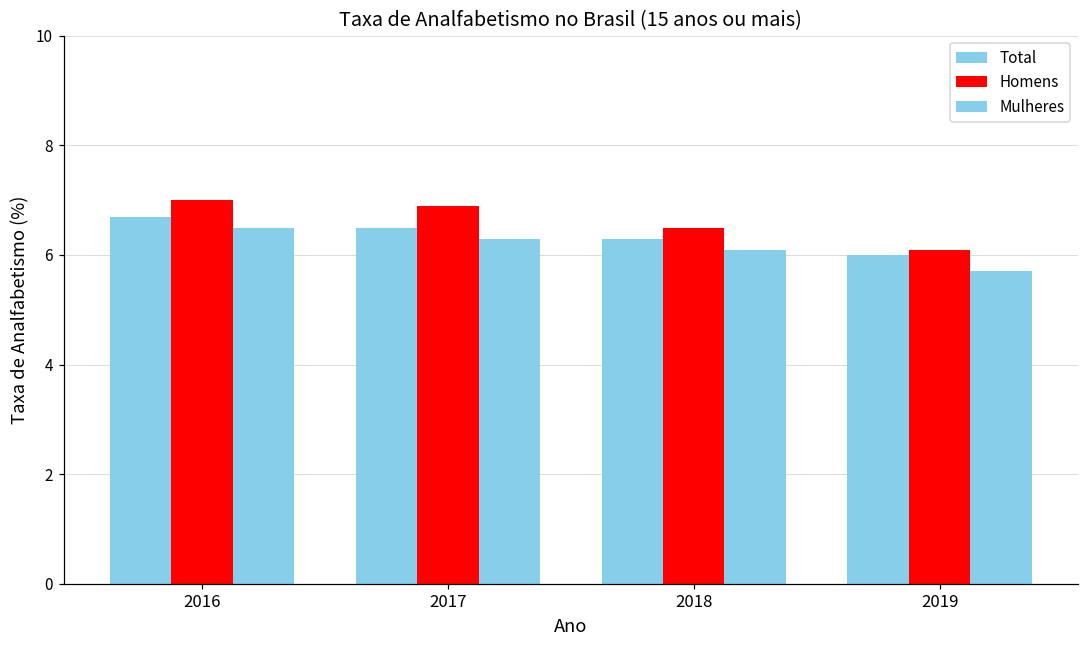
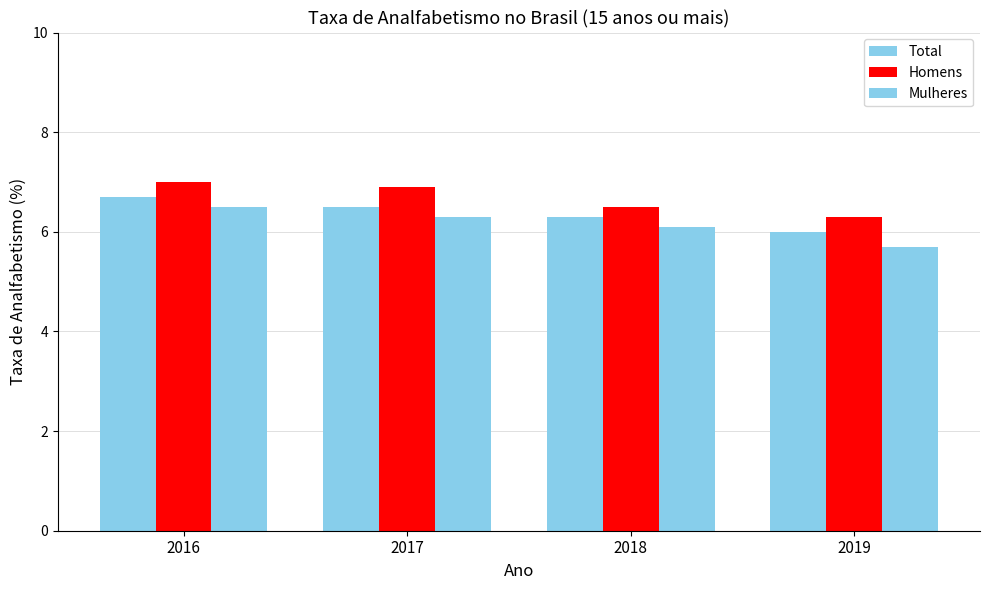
Homens, 2019: 6.1 -> 6.3
